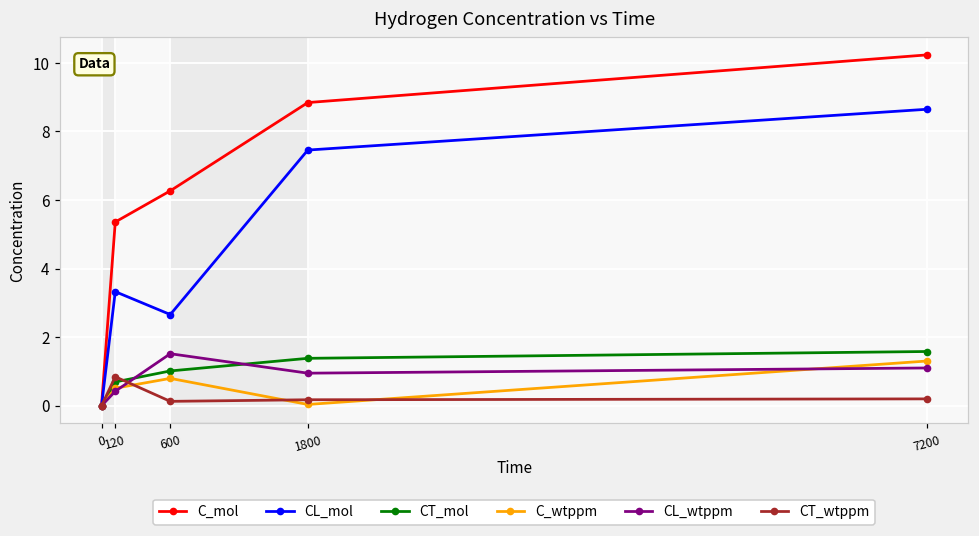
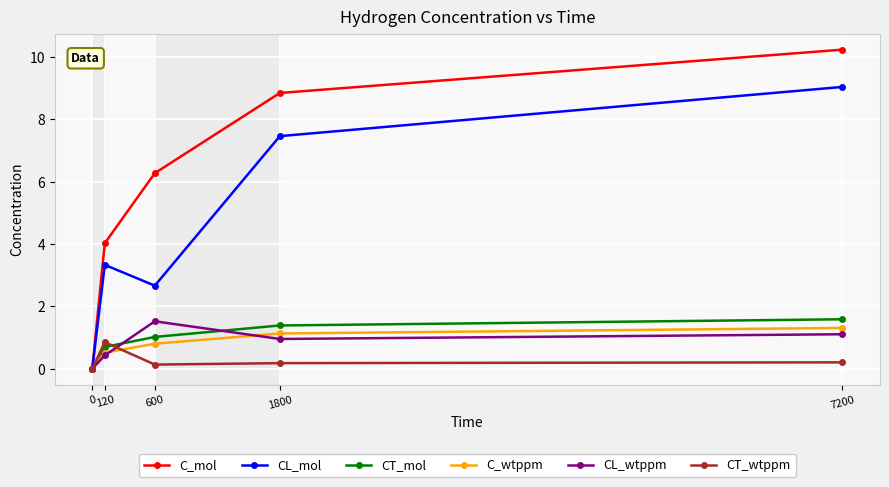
C_mol, 120: 5.4 -> 4.0
C_wtppm, 1800: 0.0 -> 1.1
CL_mol, 7200: 8.6 -> 9.0
